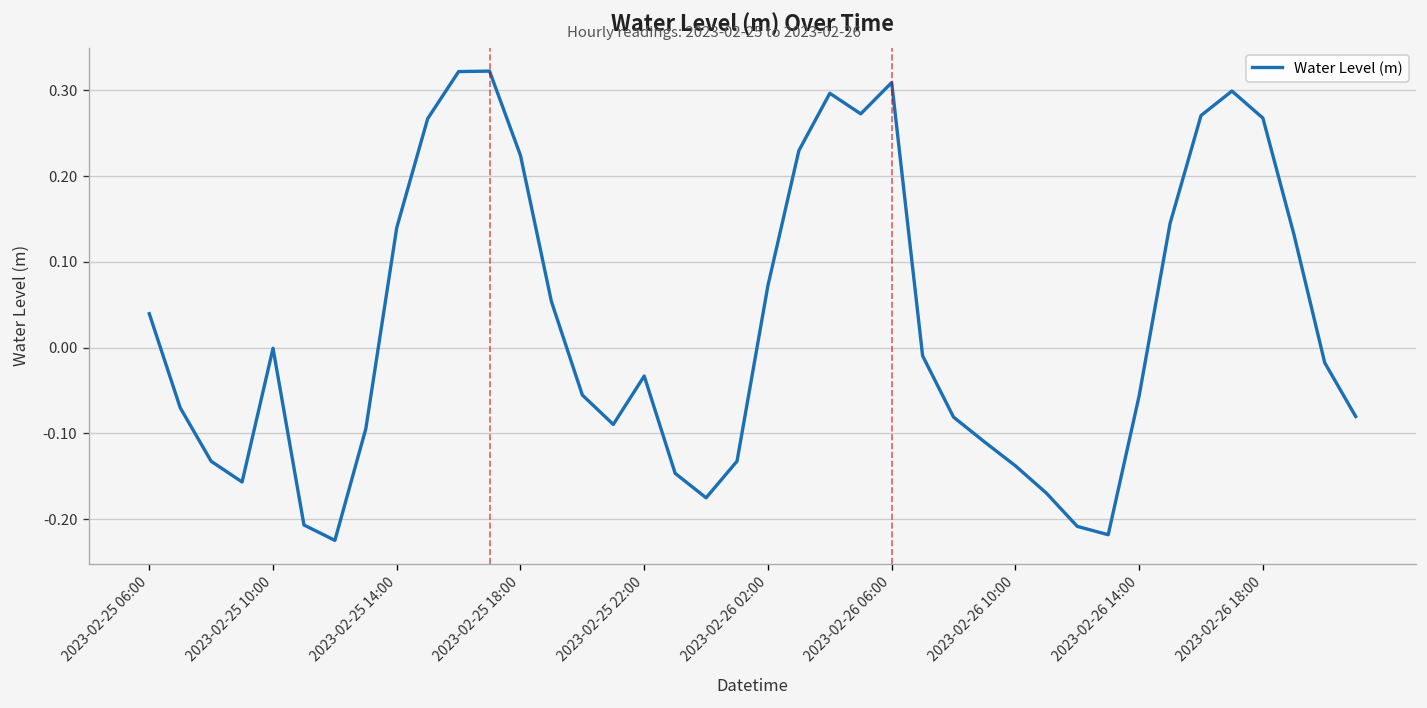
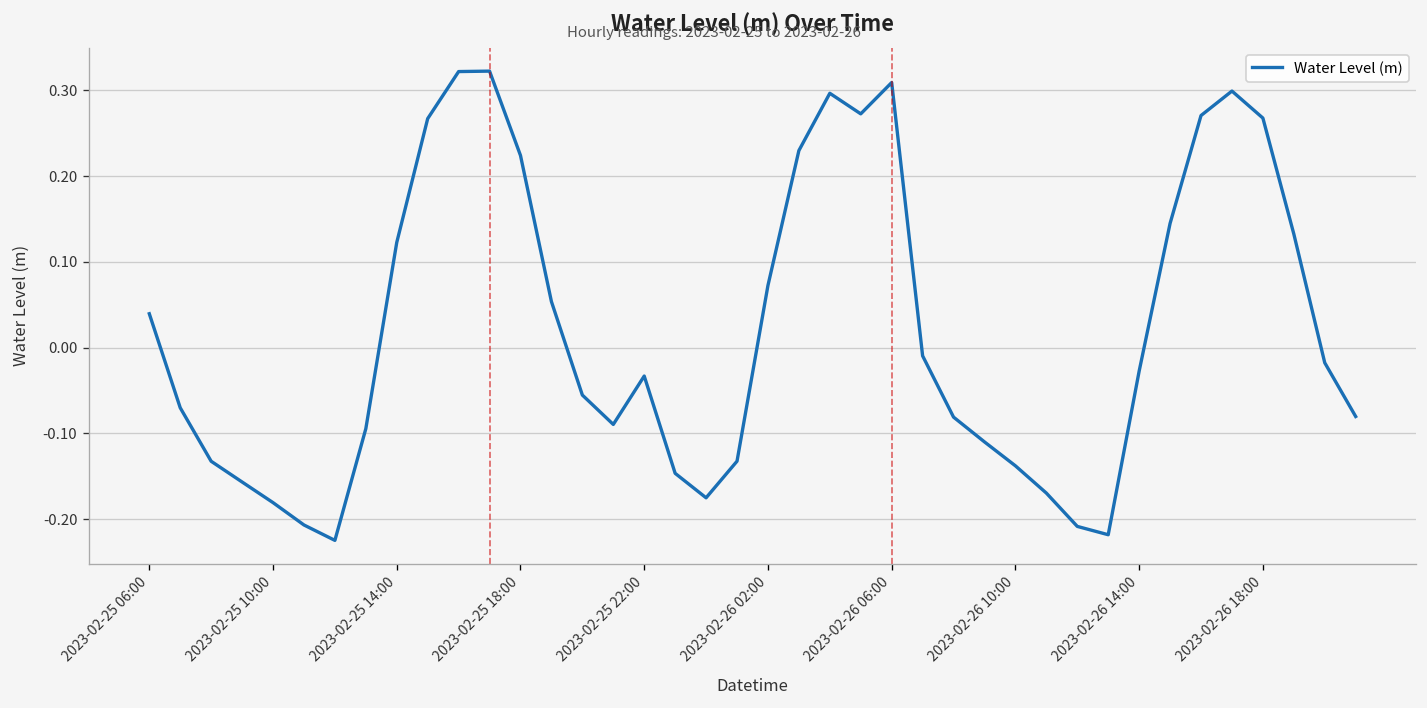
2023-02-25 10:00: 0.00 -> -0.18
2023-02-25 14:00: 0.14 -> 0.12
2023-02-26 14:00: -0.06 -> -0.03
